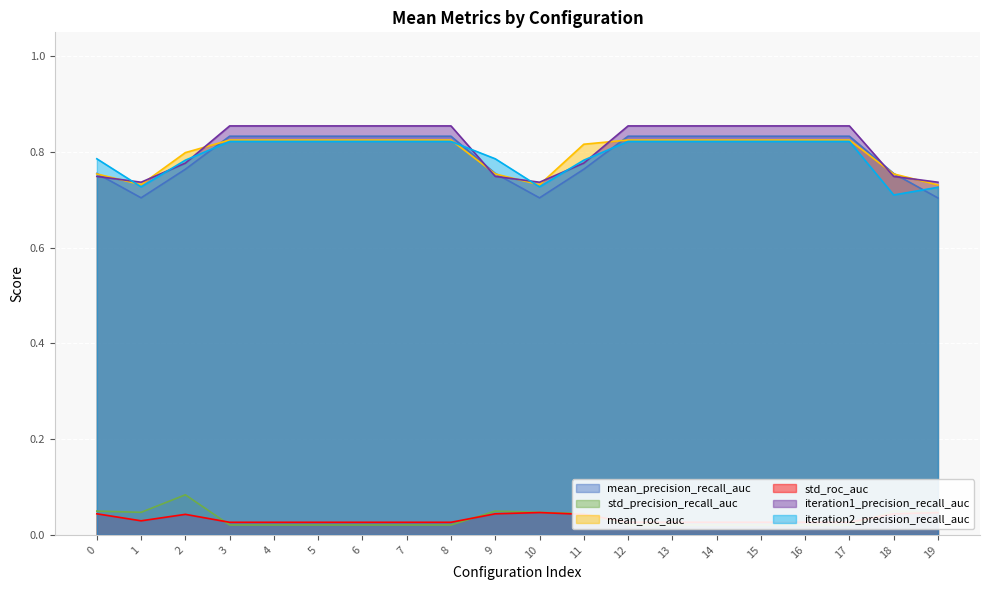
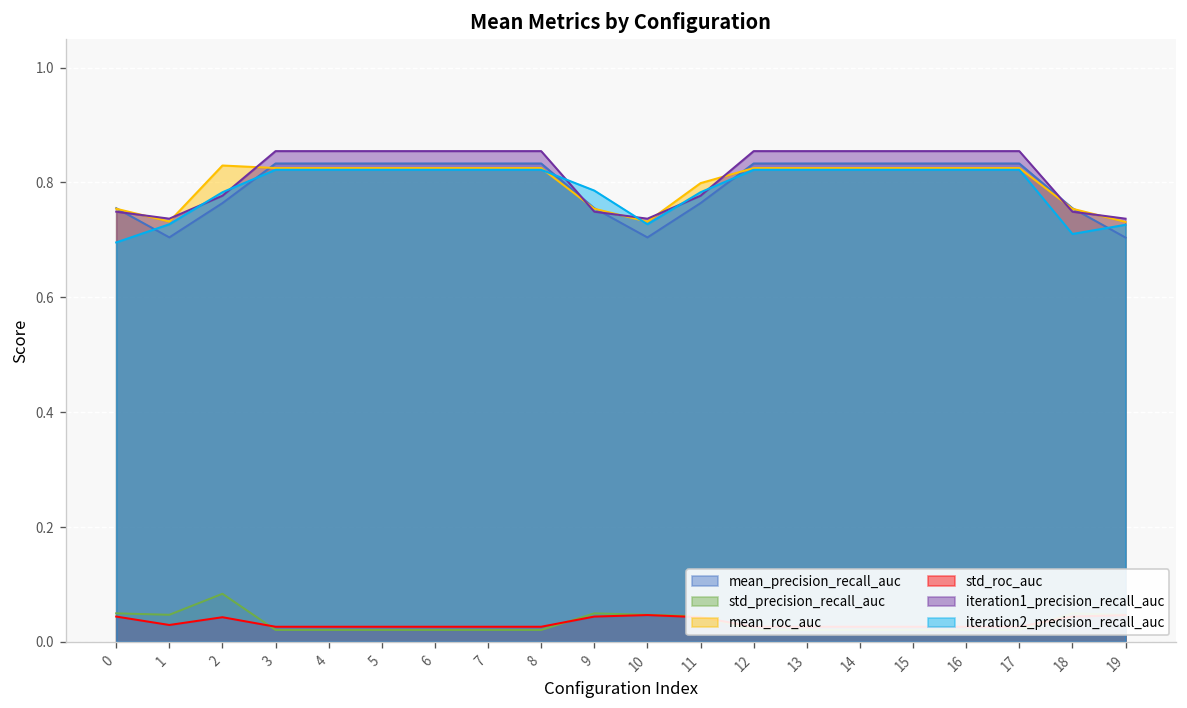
iteration2_precision_recall_auc, 0: 0.79 -> 0.70
mean_roc_auc, 2: 0.80 -> 0.83
mean_roc_auc, 11: 0.82 -> 0.80
